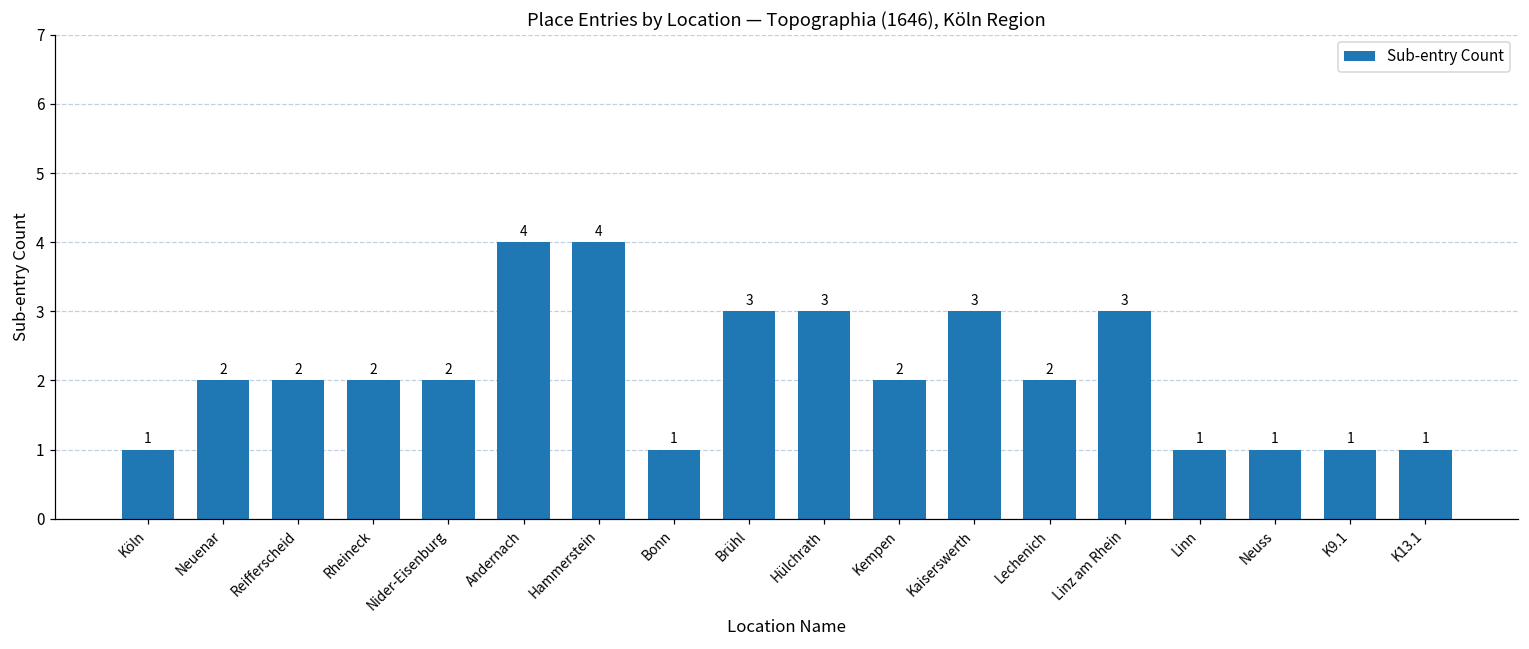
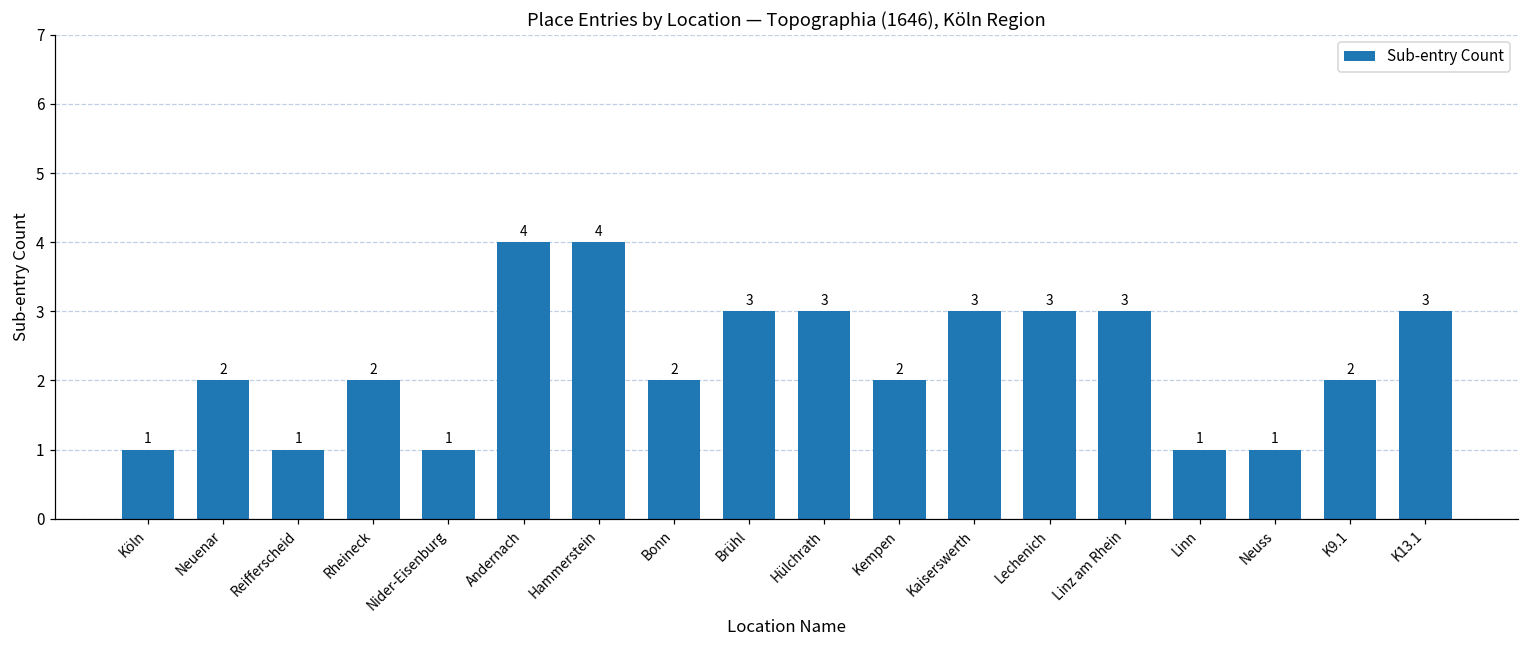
Reifferscheid: 2 -> 1
Nider-Eisenburg: 2 -> 1
Bonn: 1 -> 2
Lechenich: 2 -> 3
K9.1: 1 -> 2
K13.1: 1 -> 3
